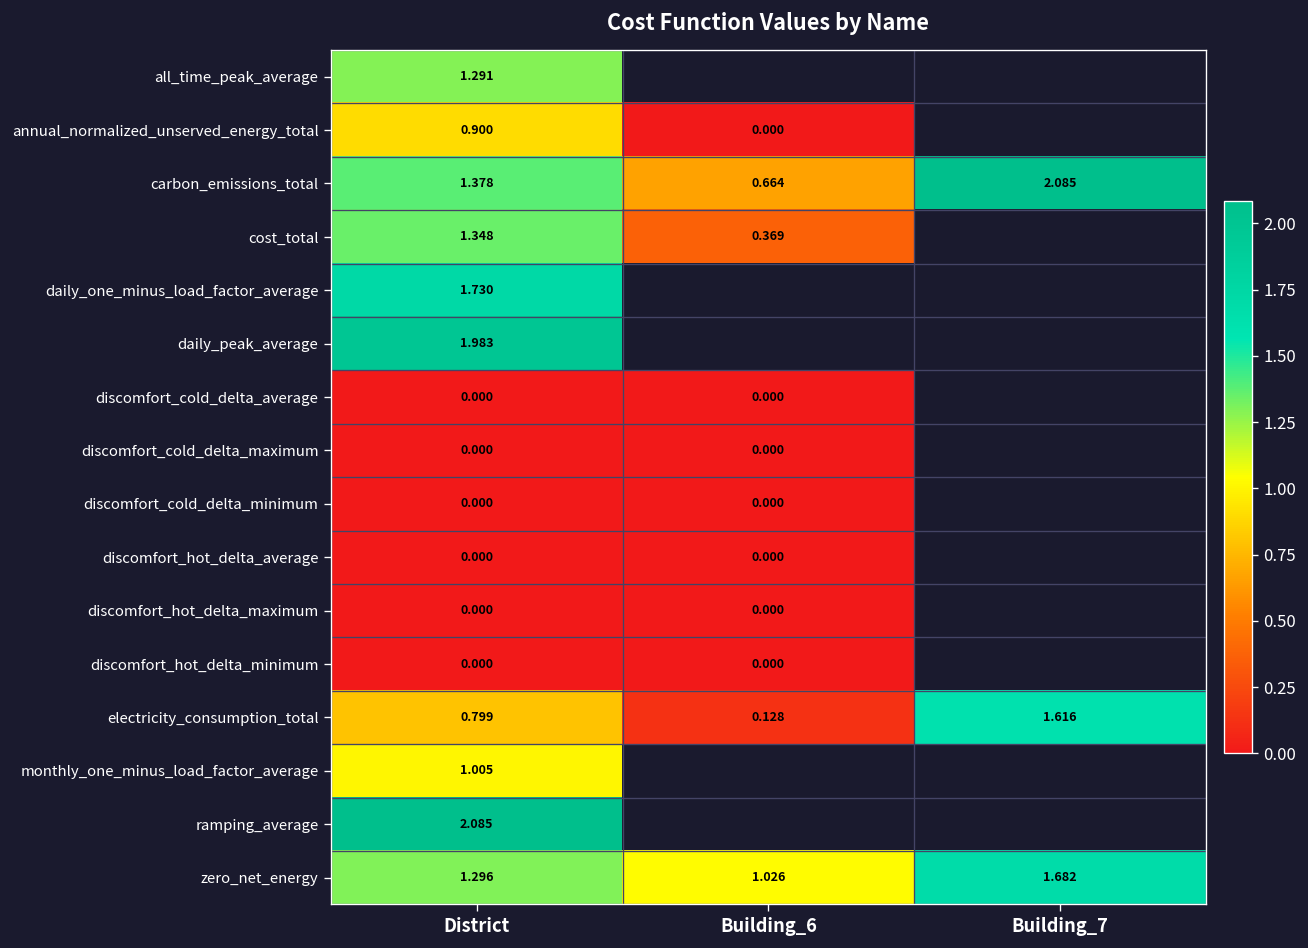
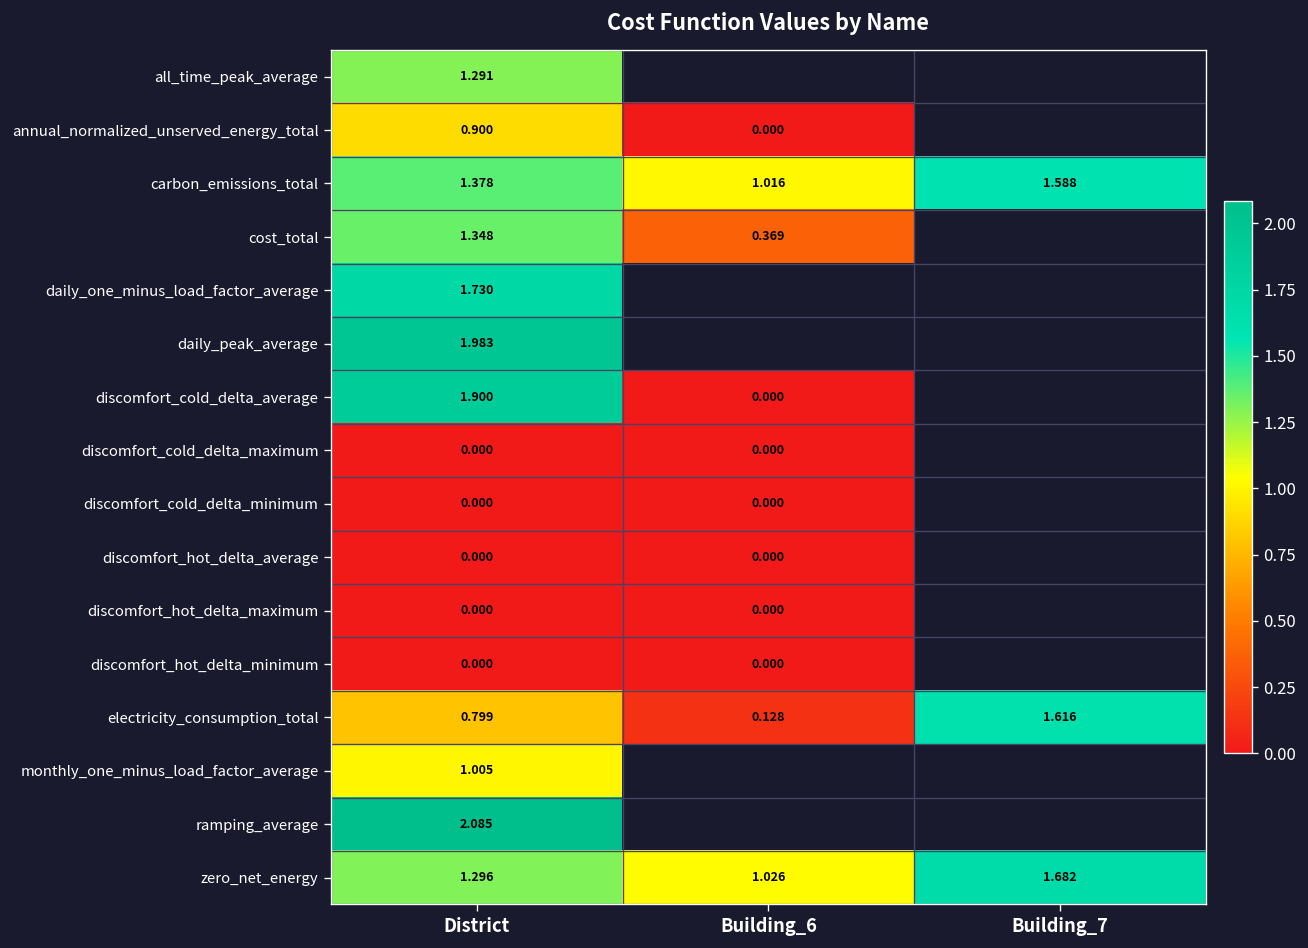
carbon_emissions_total, Building_6: 0.664 -> 1.016
carbon_emissions_total, Building_7: 2.085 -> 1.588
discomfort_cold_delta_average, District: 0.000 -> 1.900
